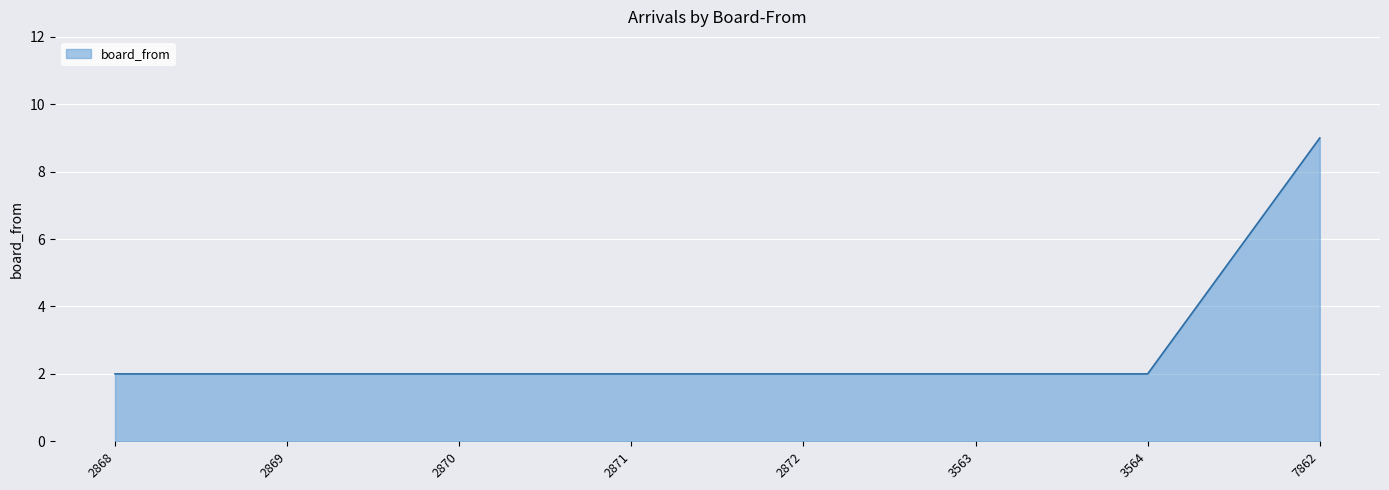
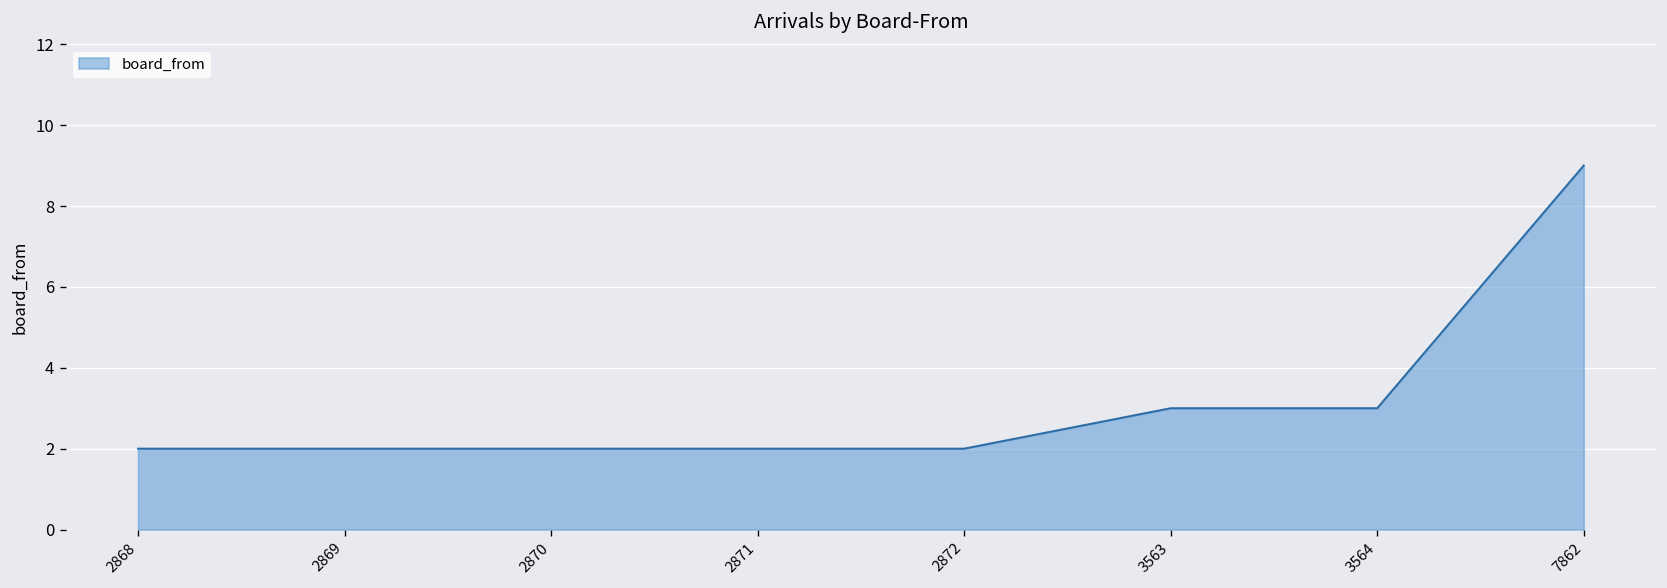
3563: 2 -> 3
3564: 2 -> 3
